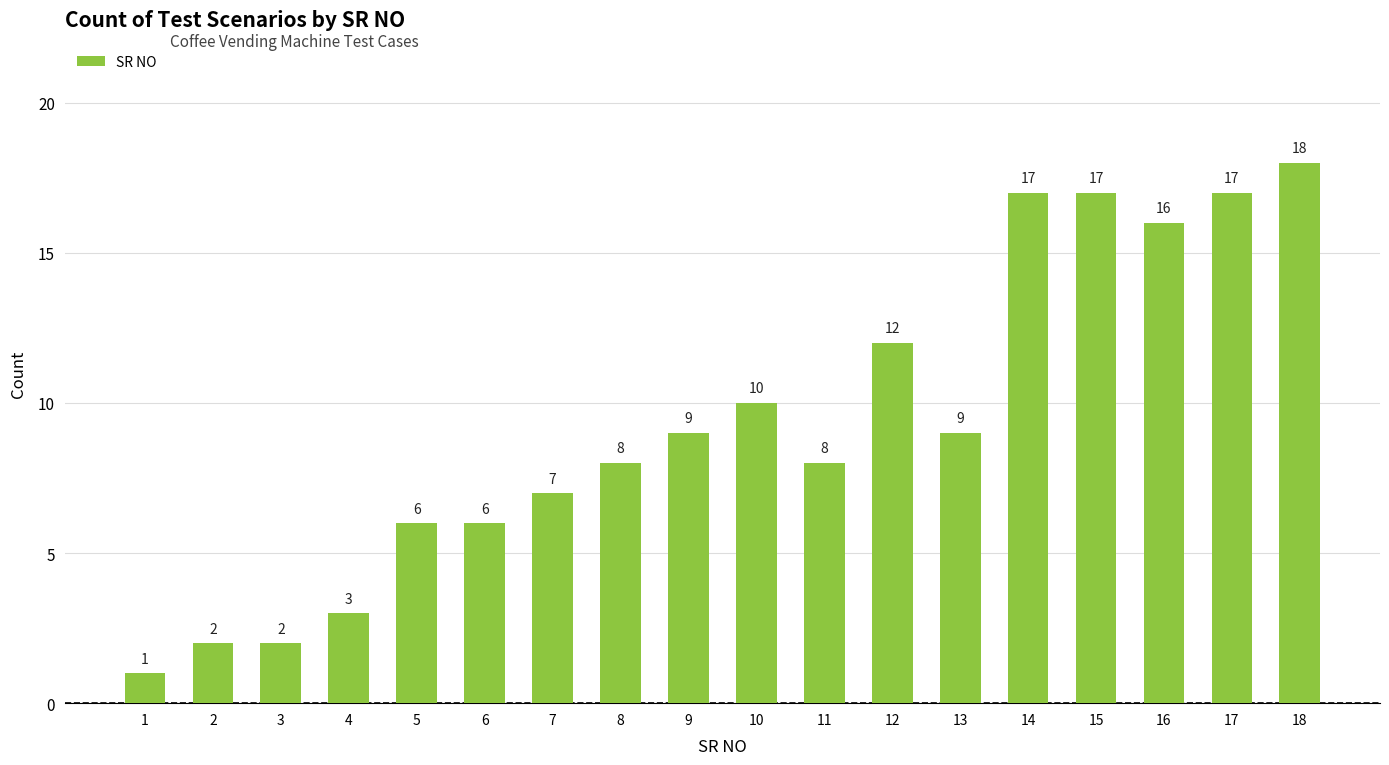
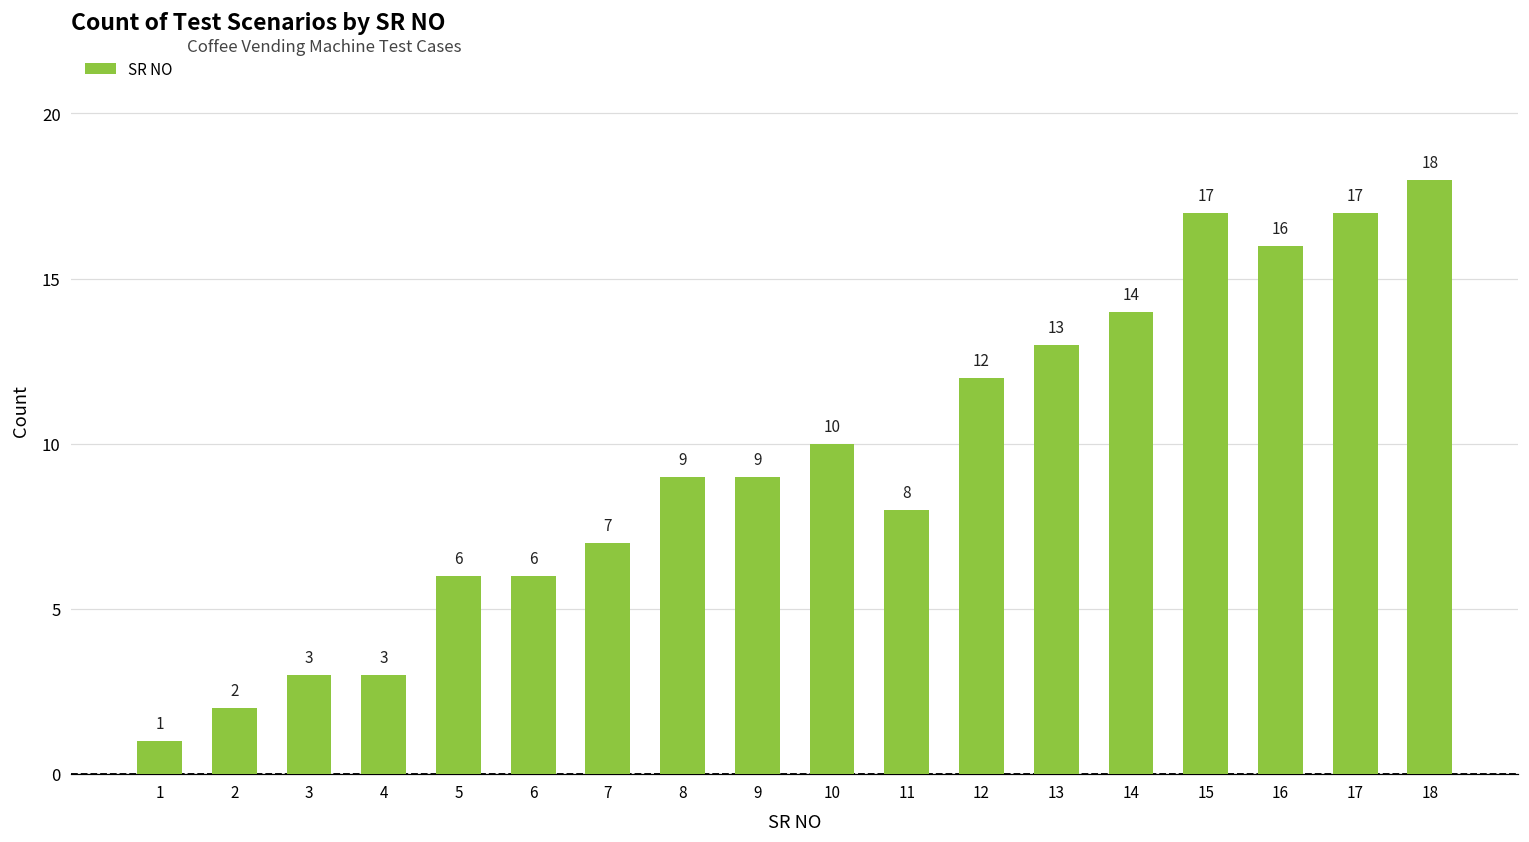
3: 2 -> 3
8: 8 -> 9
13: 9 -> 13
14: 17 -> 14
